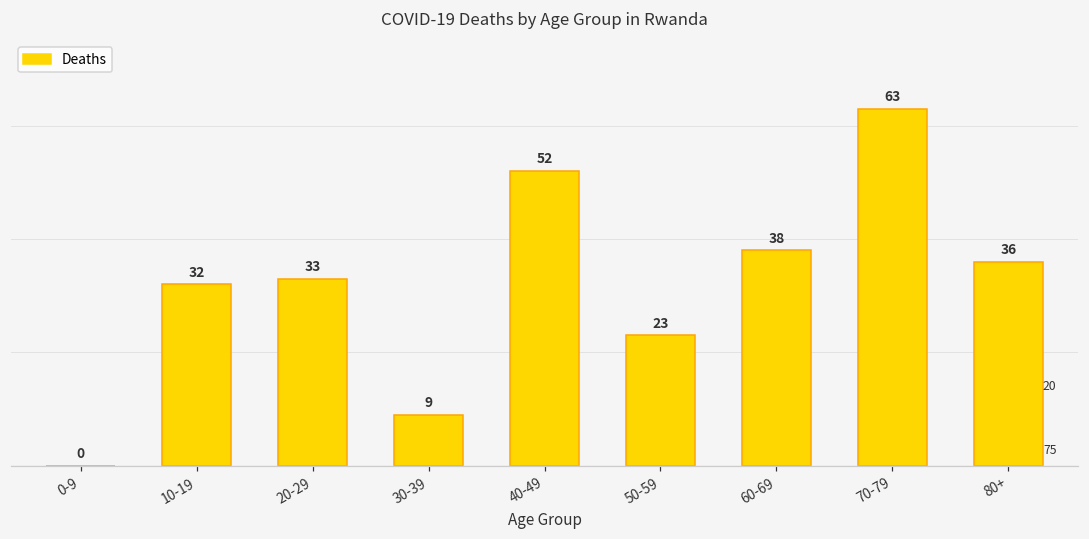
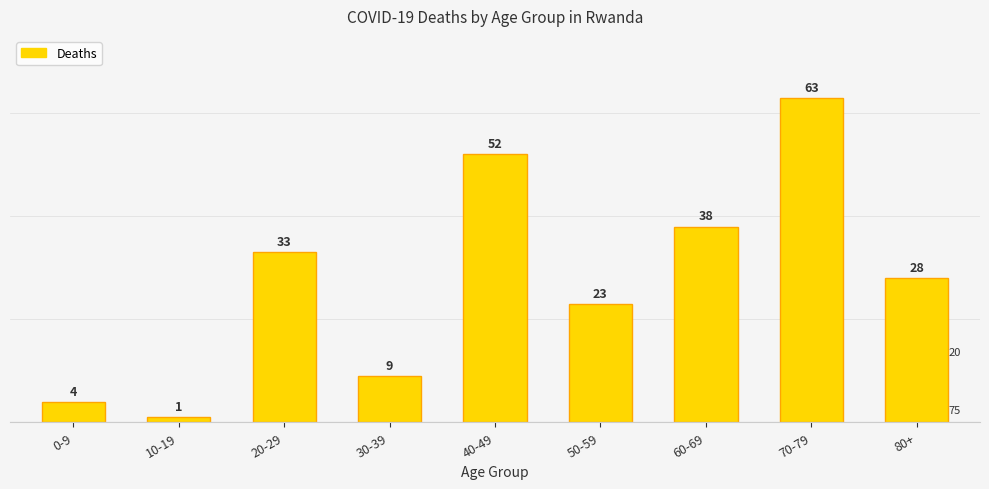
0-9: 0 -> 4
10-19: 32 -> 1
80+: 36 -> 28
